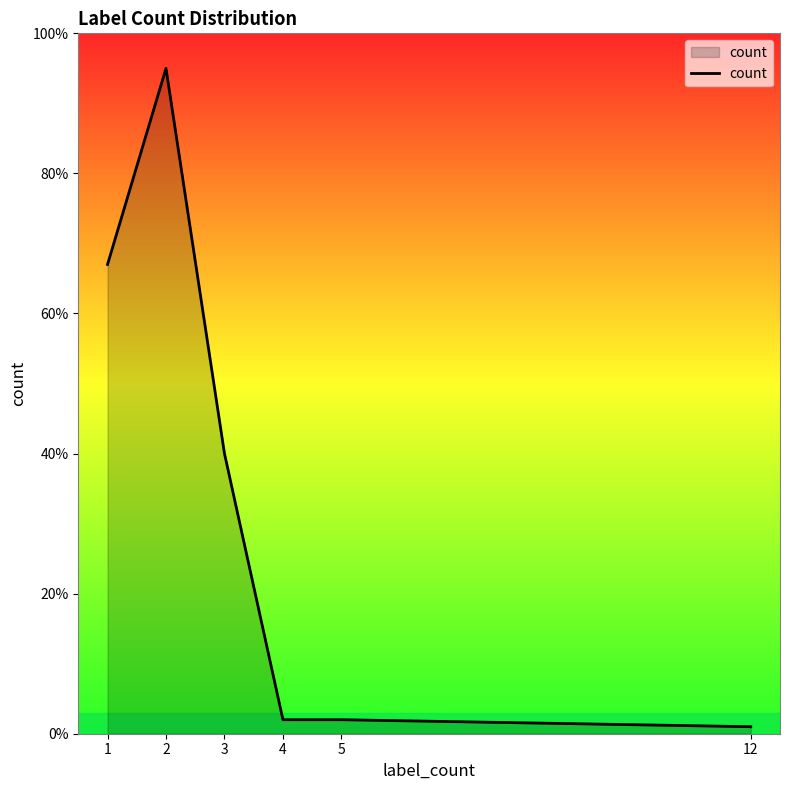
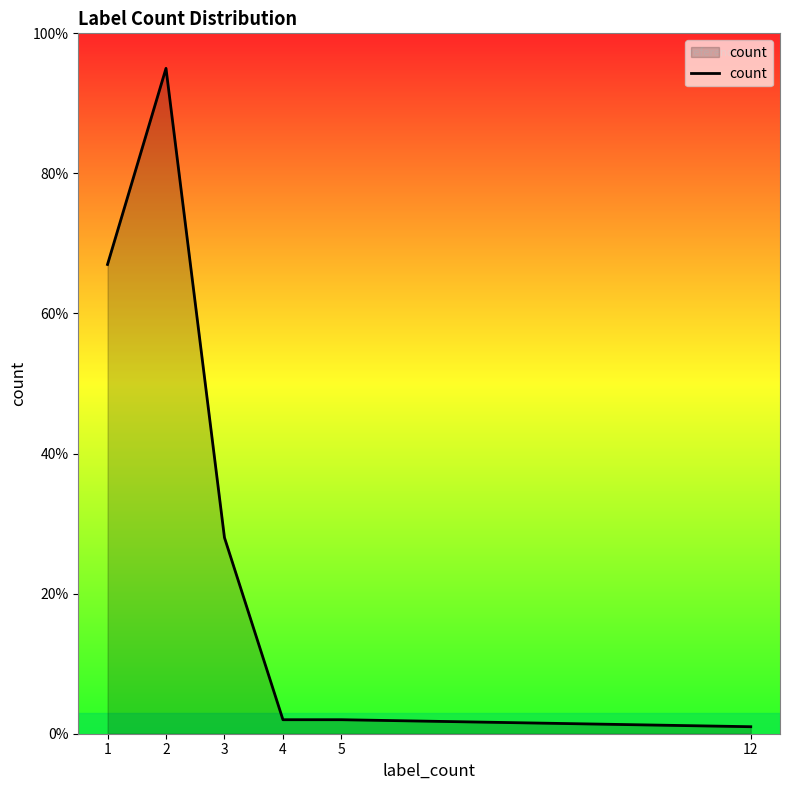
3: 40% -> 28%
